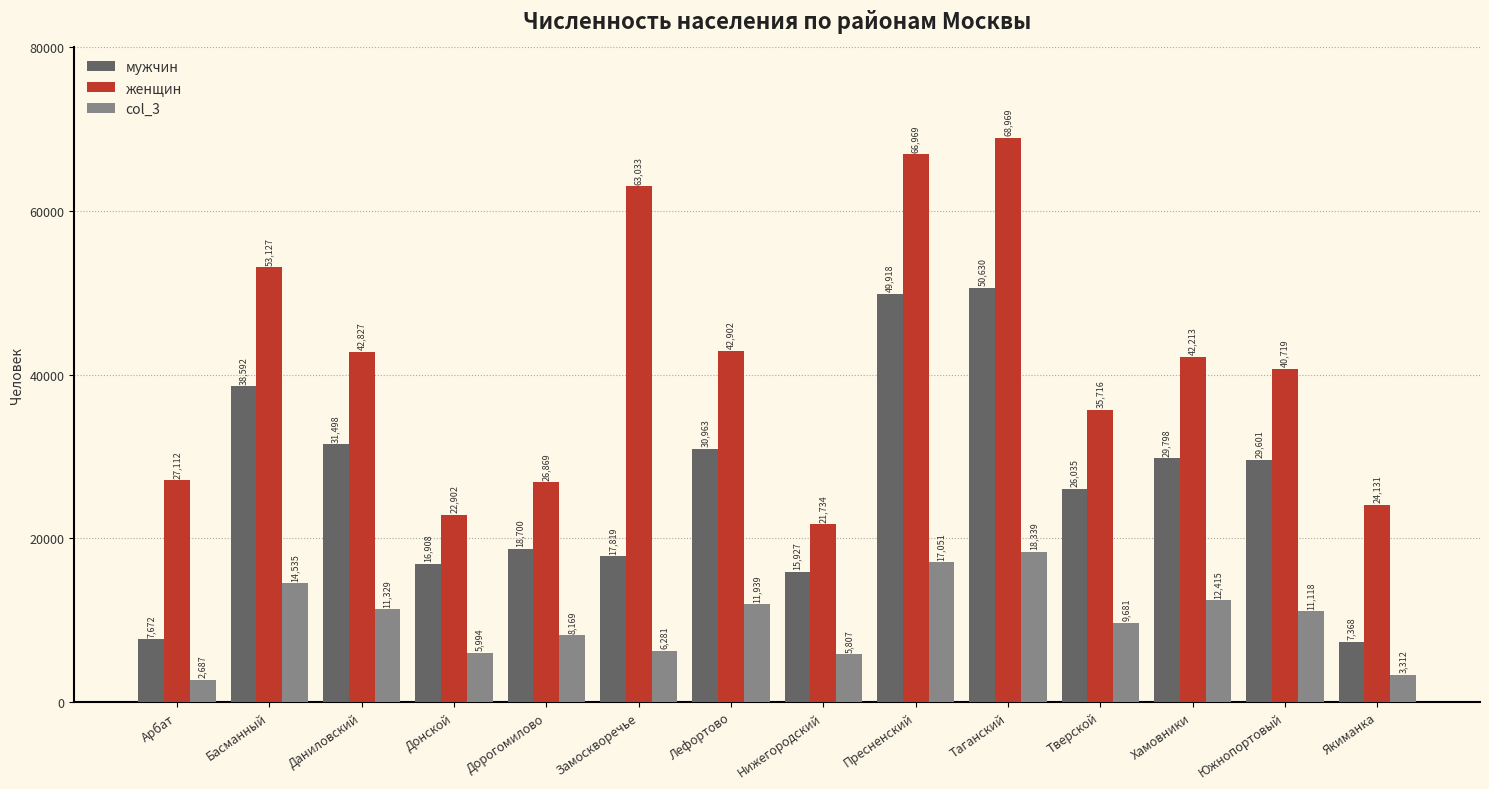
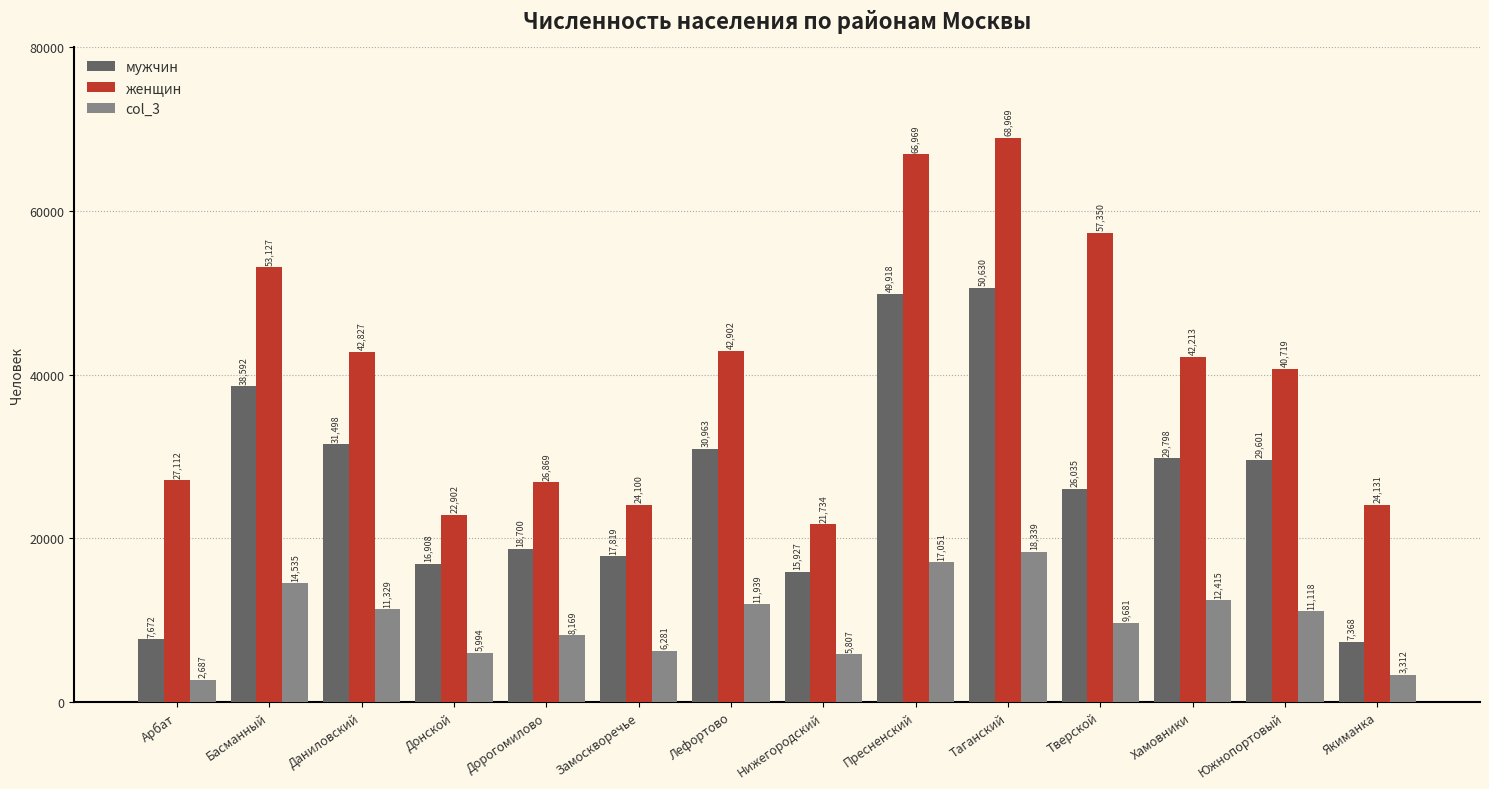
женщин, Замоскворечье: 63,033 -> 24,100
женщин, Тверской: 35,716 -> 57,350
